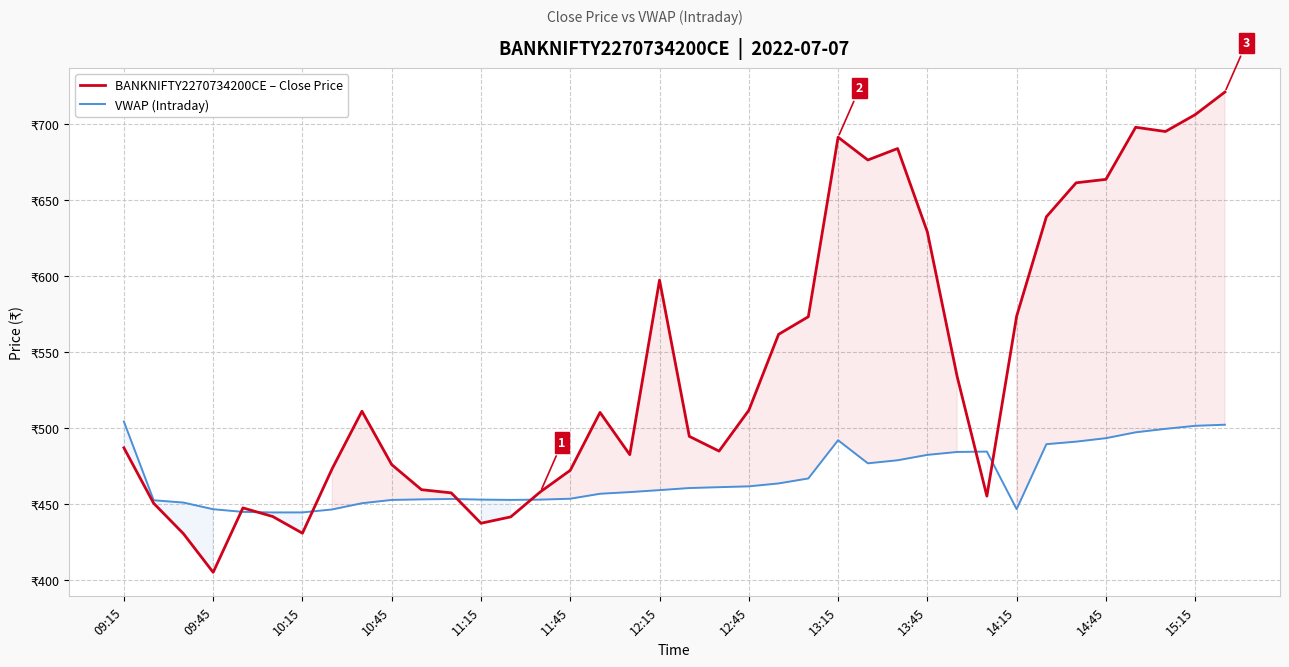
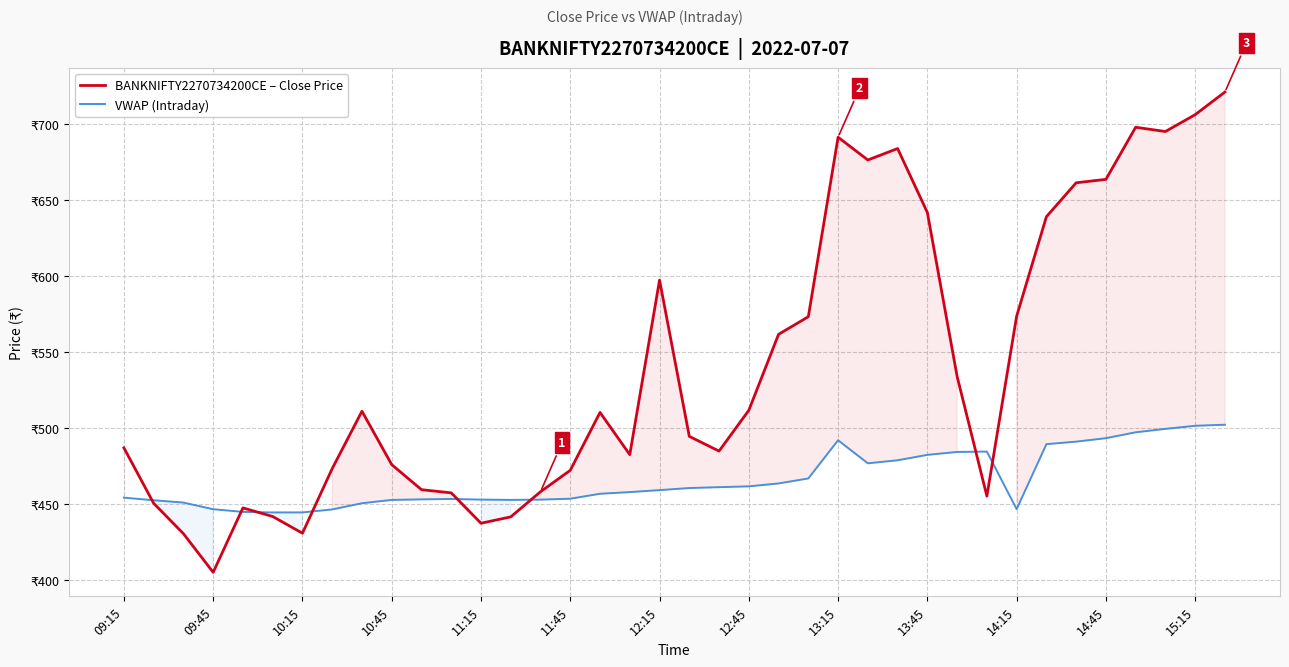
VWAP (Intraday), 09:15: ₹504 -> ₹454
BANKNIFTY2270734200CE – Close Price, 13:45: ₹629 -> ₹642
